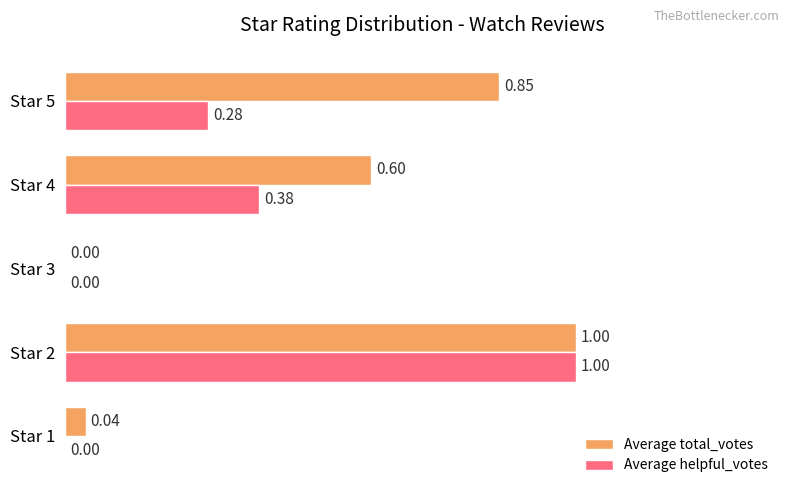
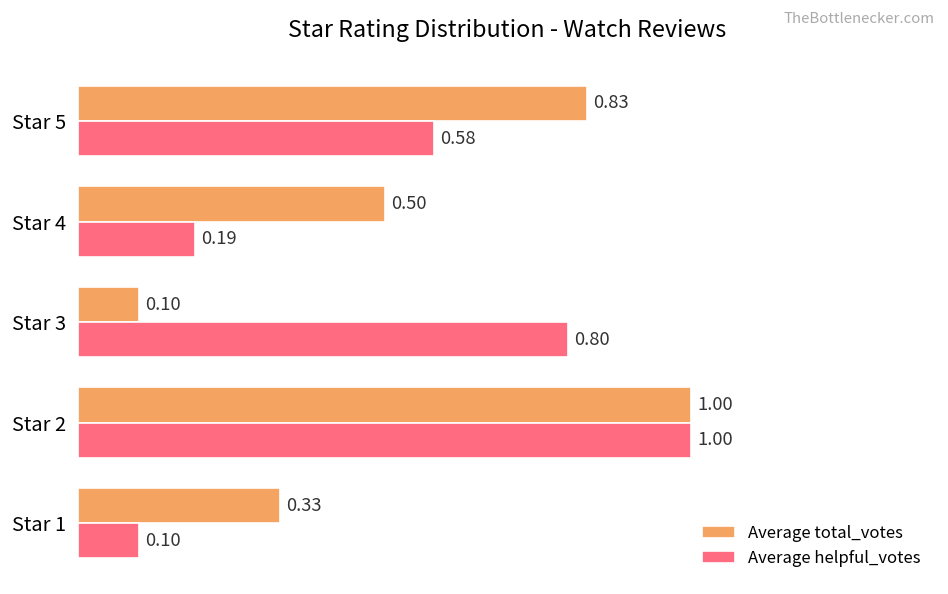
Average total_votes, Star 5: 0.85 -> 0.83
Average helpful_votes, Star 5: 0.28 -> 0.58
Average total_votes, Star 4: 0.60 -> 0.50
Average helpful_votes, Star 4: 0.38 -> 0.19
Average total_votes, Star 3: 0.00 -> 0.10
Average helpful_votes, Star 3: 0.00 -> 0.80
Average total_votes, Star 1: 0.04 -> 0.33
Average helpful_votes, Star 1: 0.00 -> 0.10
